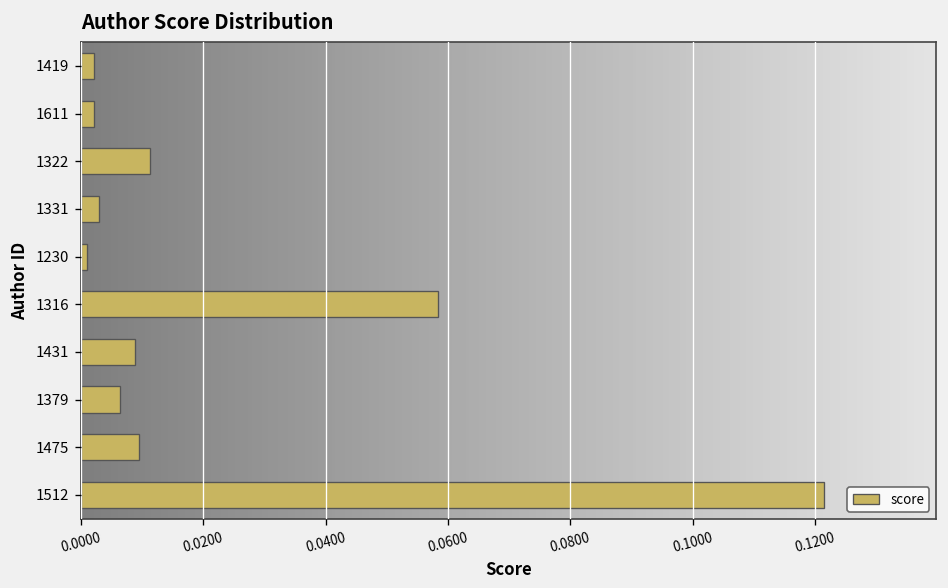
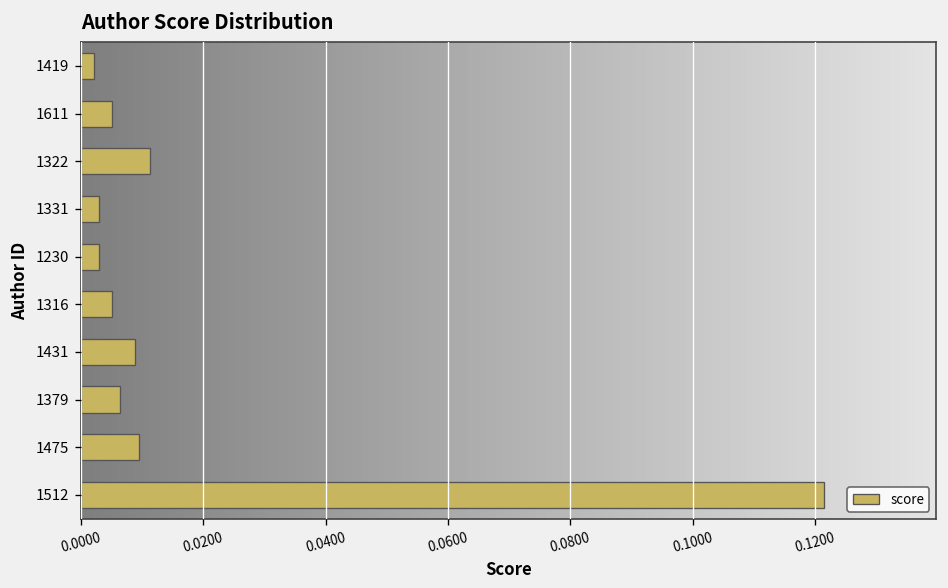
1611: 0.002 -> 0.005
1230: 0.001 -> 0.003
1316: 0.058 -> 0.005
